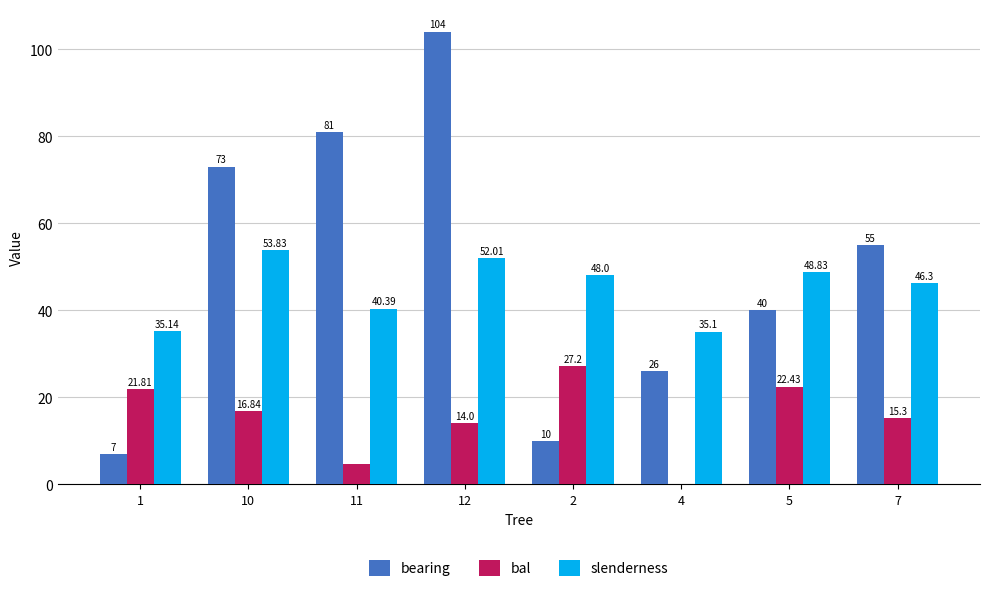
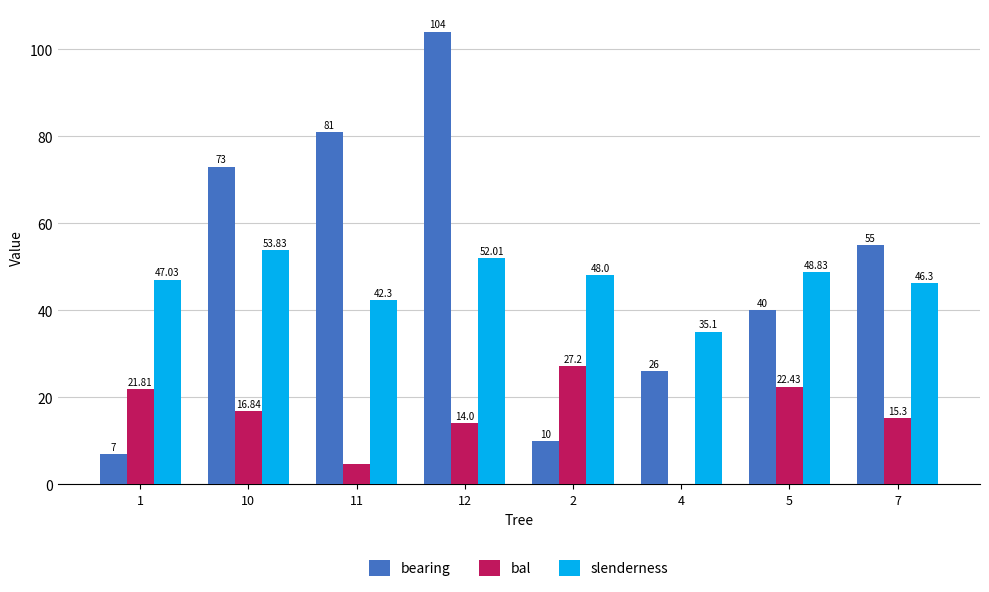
slenderness, 1: 35.14 -> 47.03
slenderness, 11: 40.39 -> 42.3
